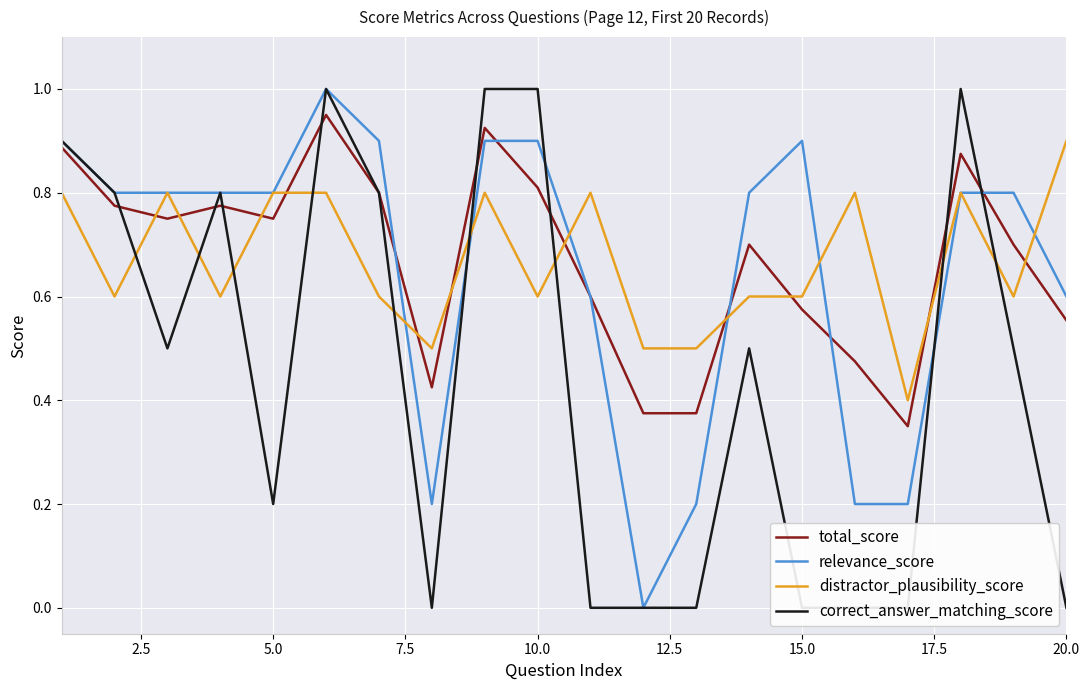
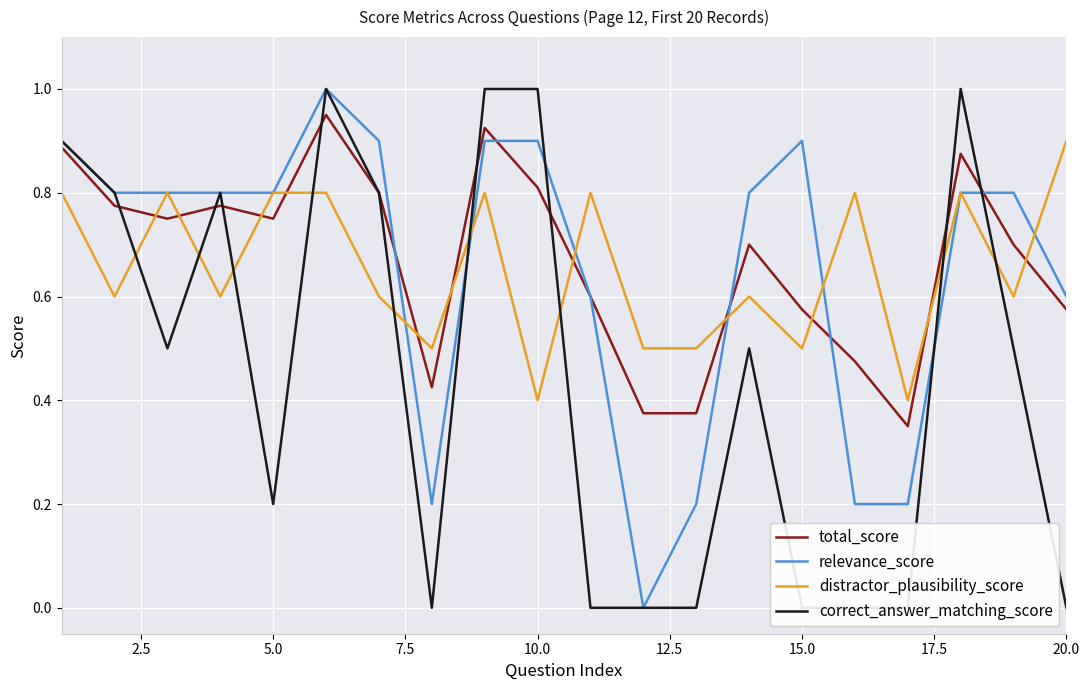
distractor_plausibility_score, 10.0: 0.6 -> 0.4
distractor_plausibility_score, 15.0: 0.6 -> 0.5
total_score, 20.0: 0.55 -> 0.58
